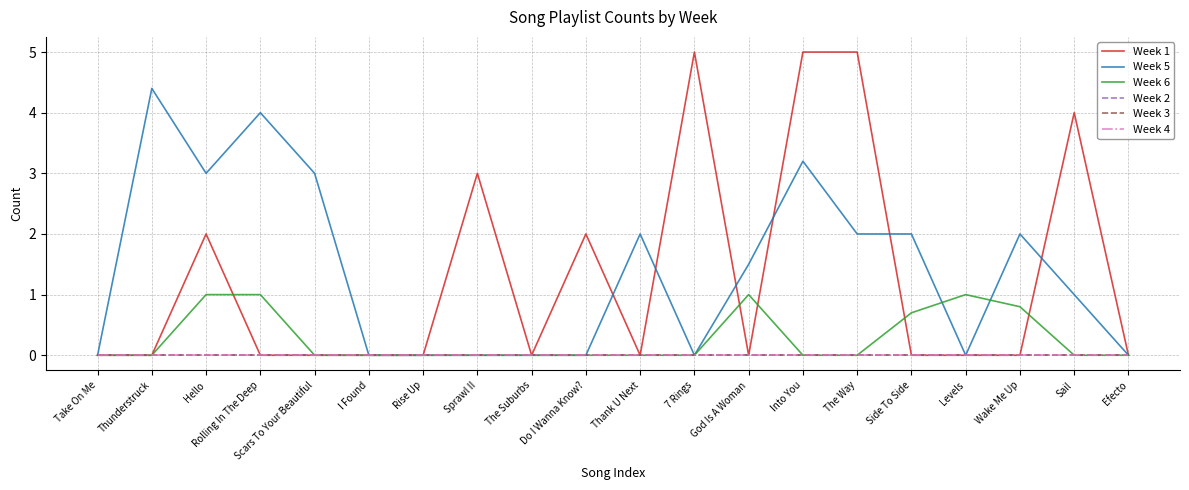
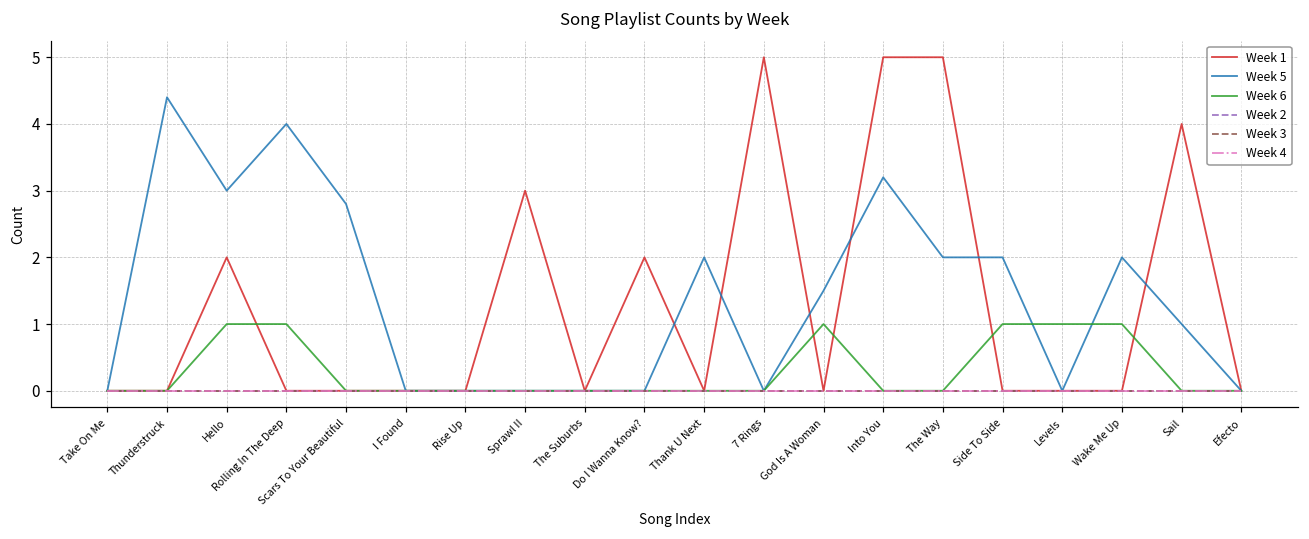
Week 5, Scars To Your Beautiful: 3.0 -> 2.8
Week 6, Side To Side: 0.7 -> 1.0
Week 6, Wake Me Up: 0.8 -> 1.0
